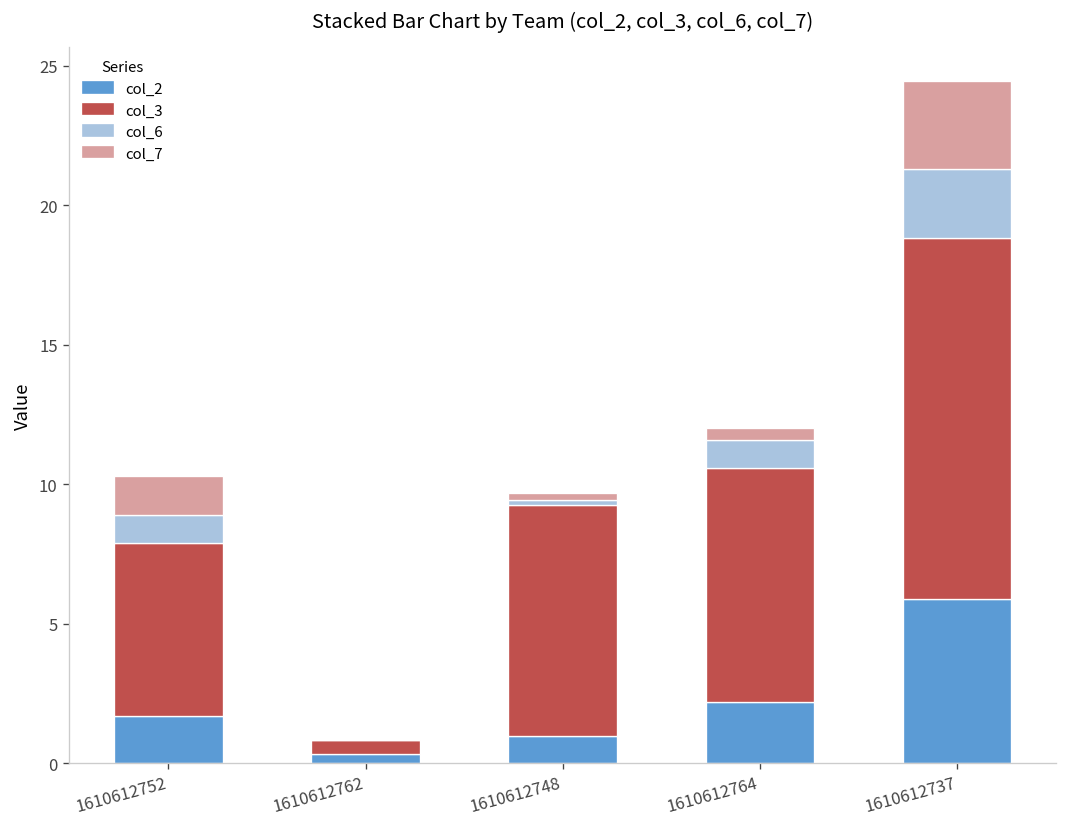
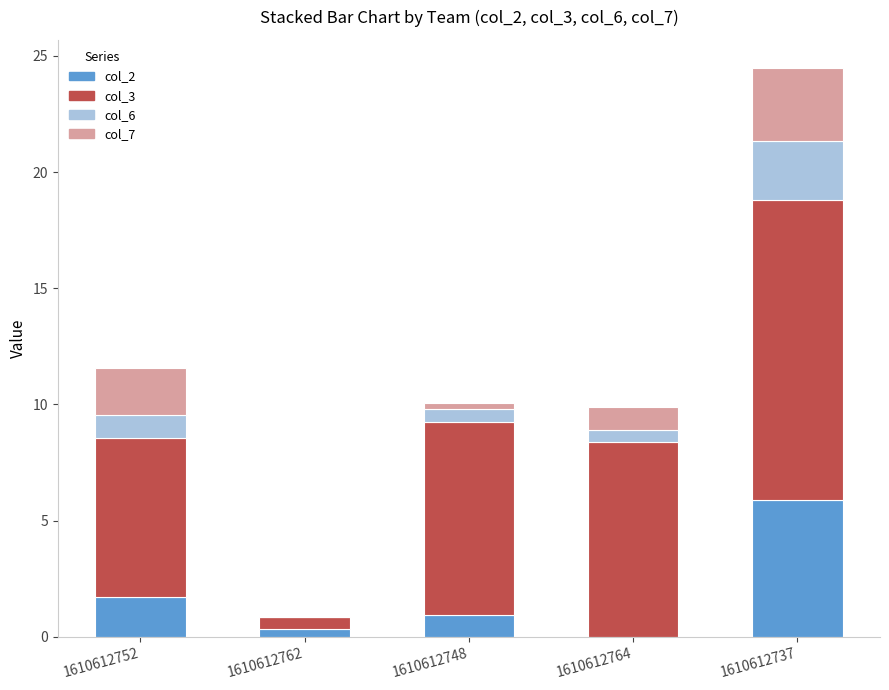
col_3, 1610612752: 6.2 -> 6.9
col_7, 1610612752: 1.4 -> 2.0
col_6, 1610612748: 0.2 -> 0.6
col_2, 1610612764: 2.2 -> 0.0
col_6, 1610612764: 1.0 -> 0.5
col_7, 1610612764: 0.4 -> 1.0
